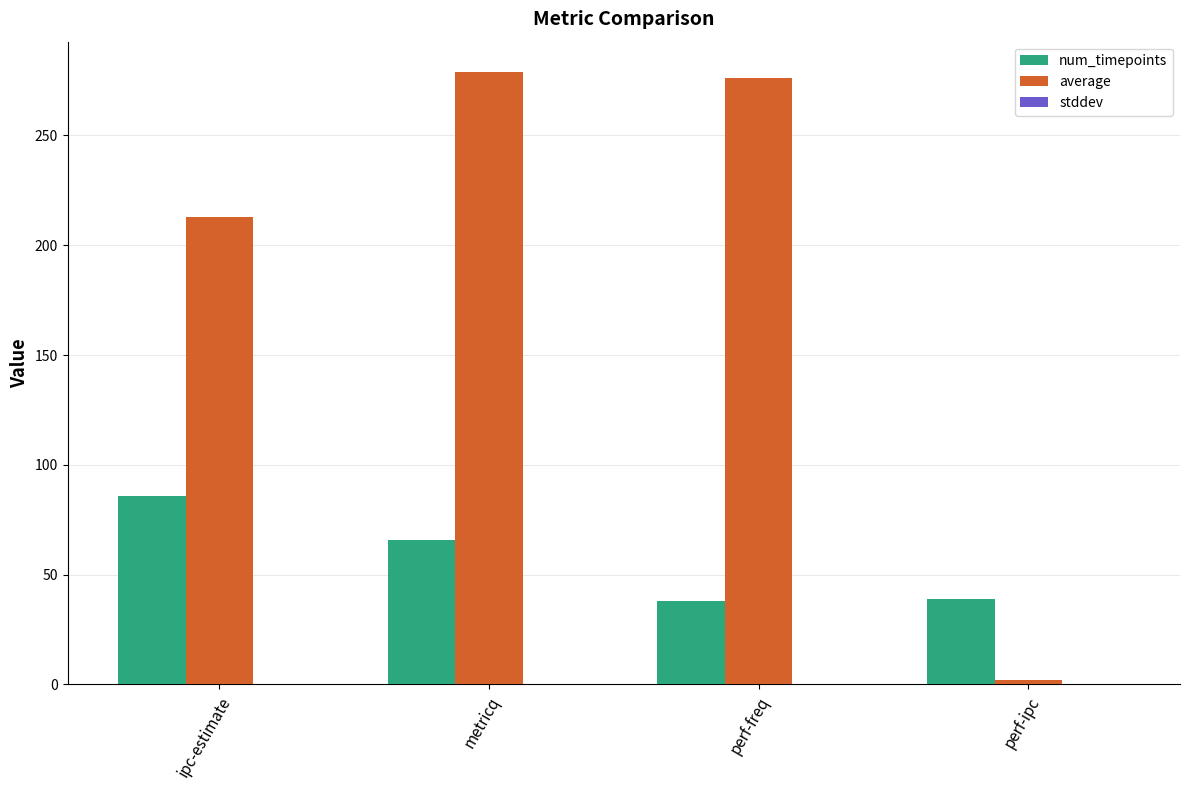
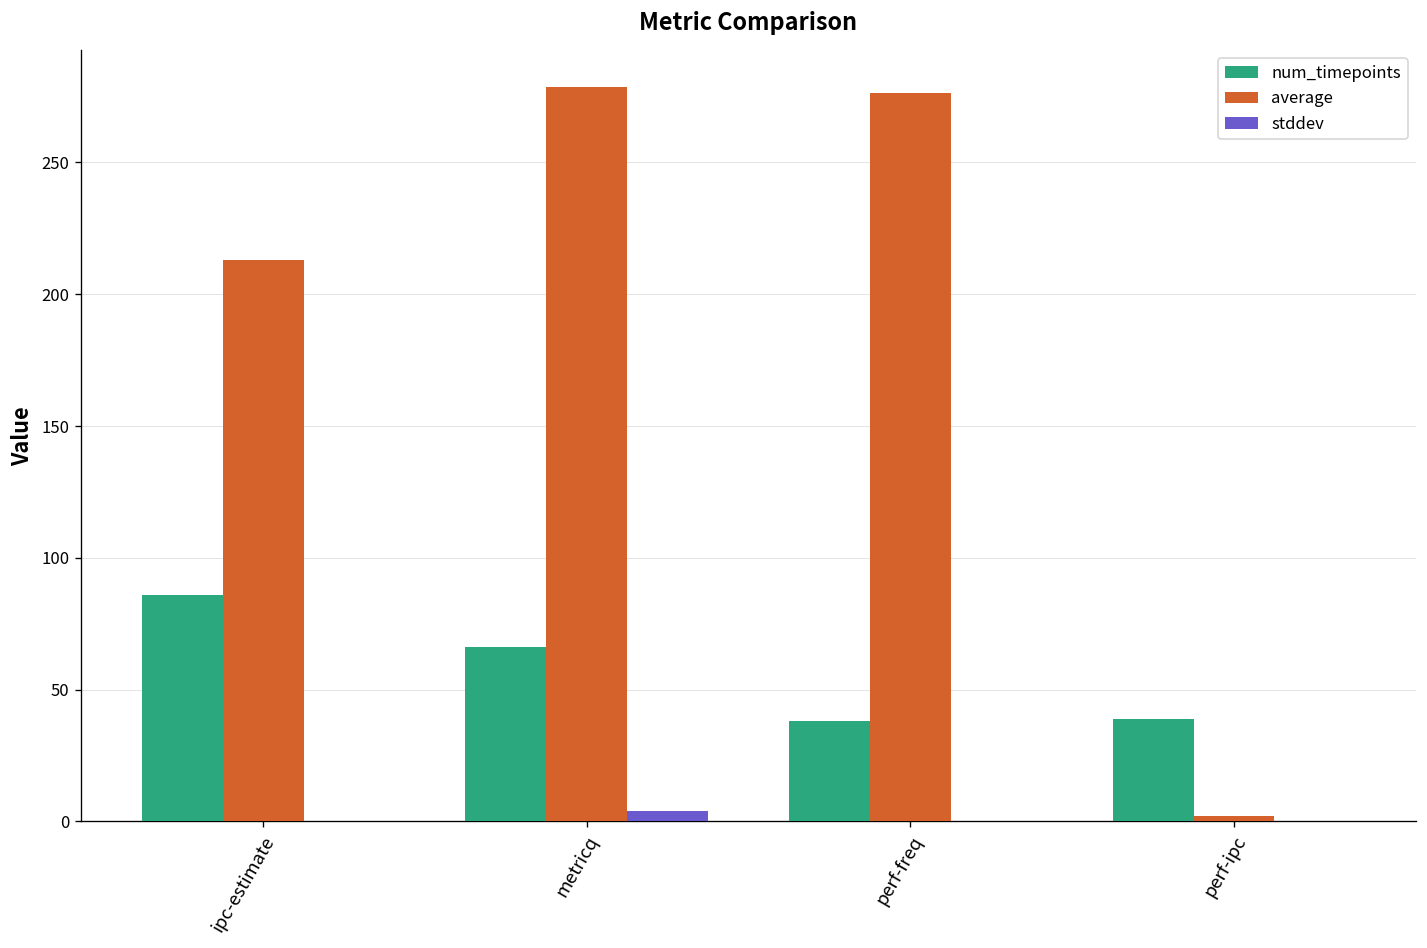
stddev, metricq: 0 -> 4
